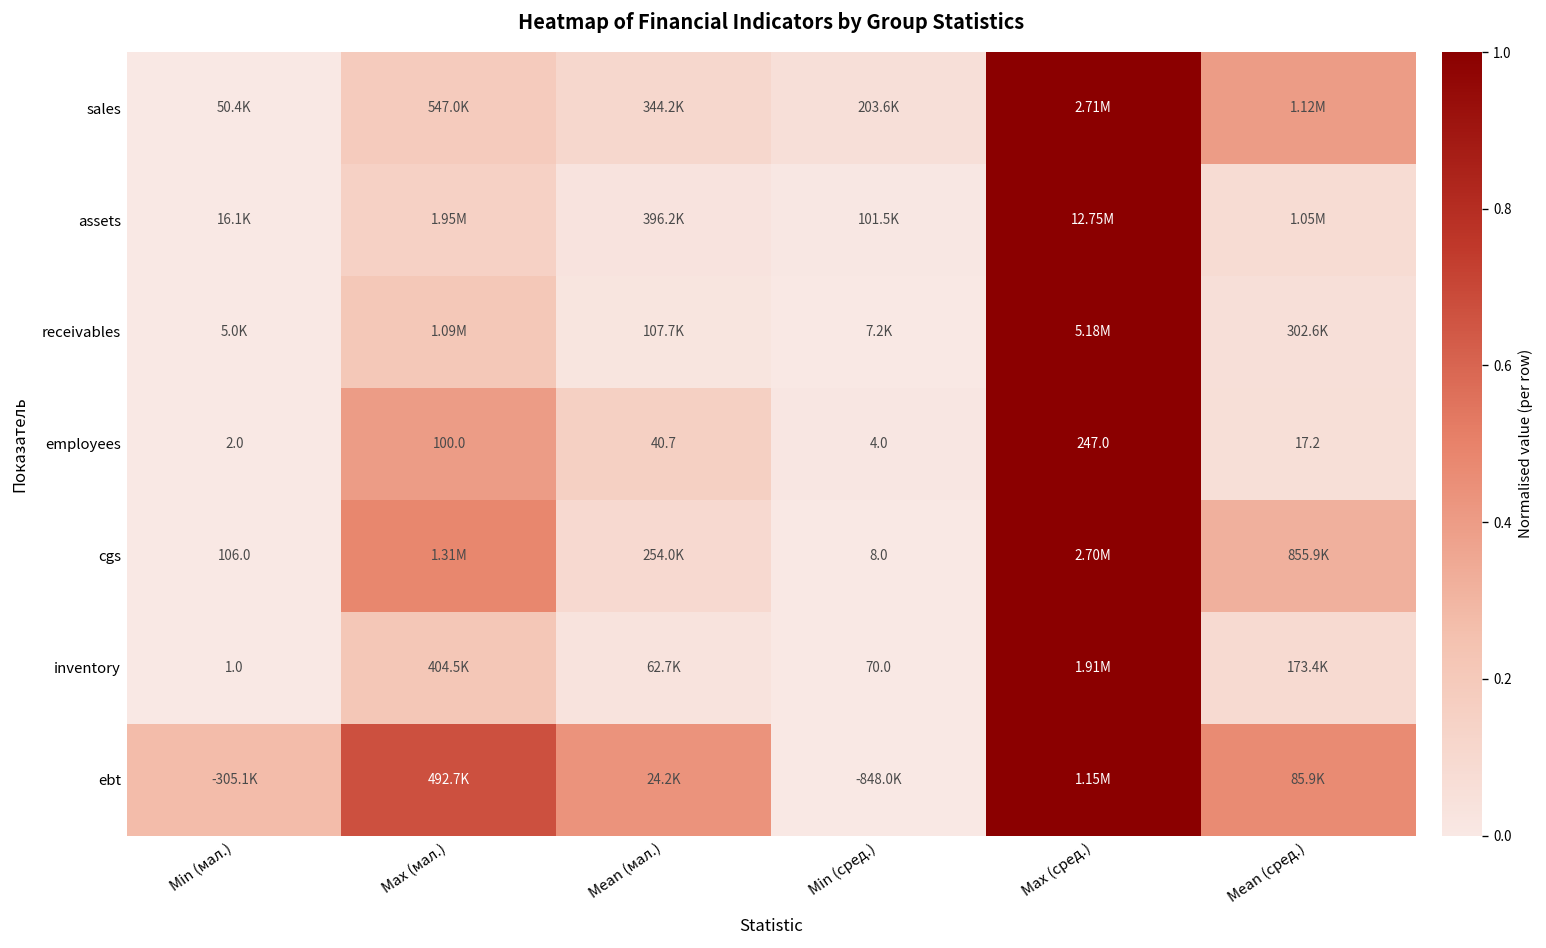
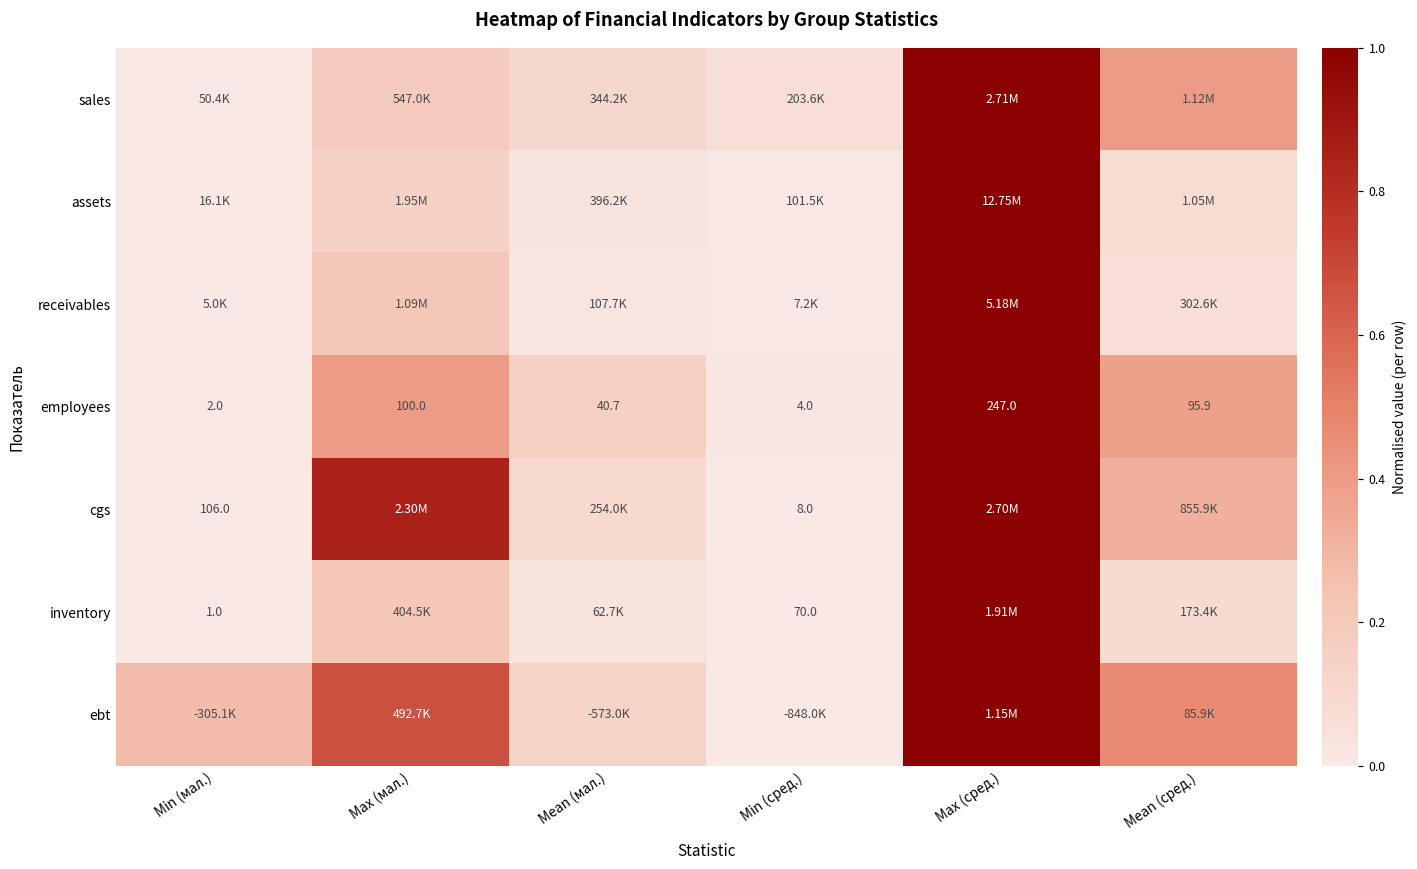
employees, Mean (сред.): 17.2 -> 95.9
cgs, Max (мал.): 1.31M -> 2.30M
ebt, Mean (мал.): 24.2K -> -573.0K
